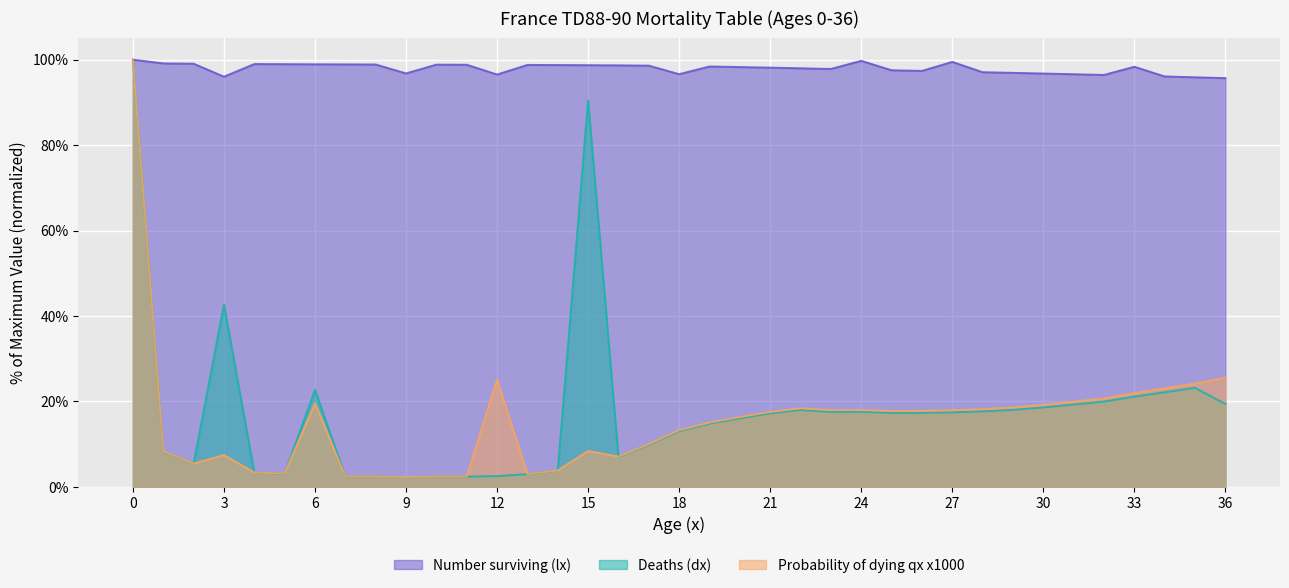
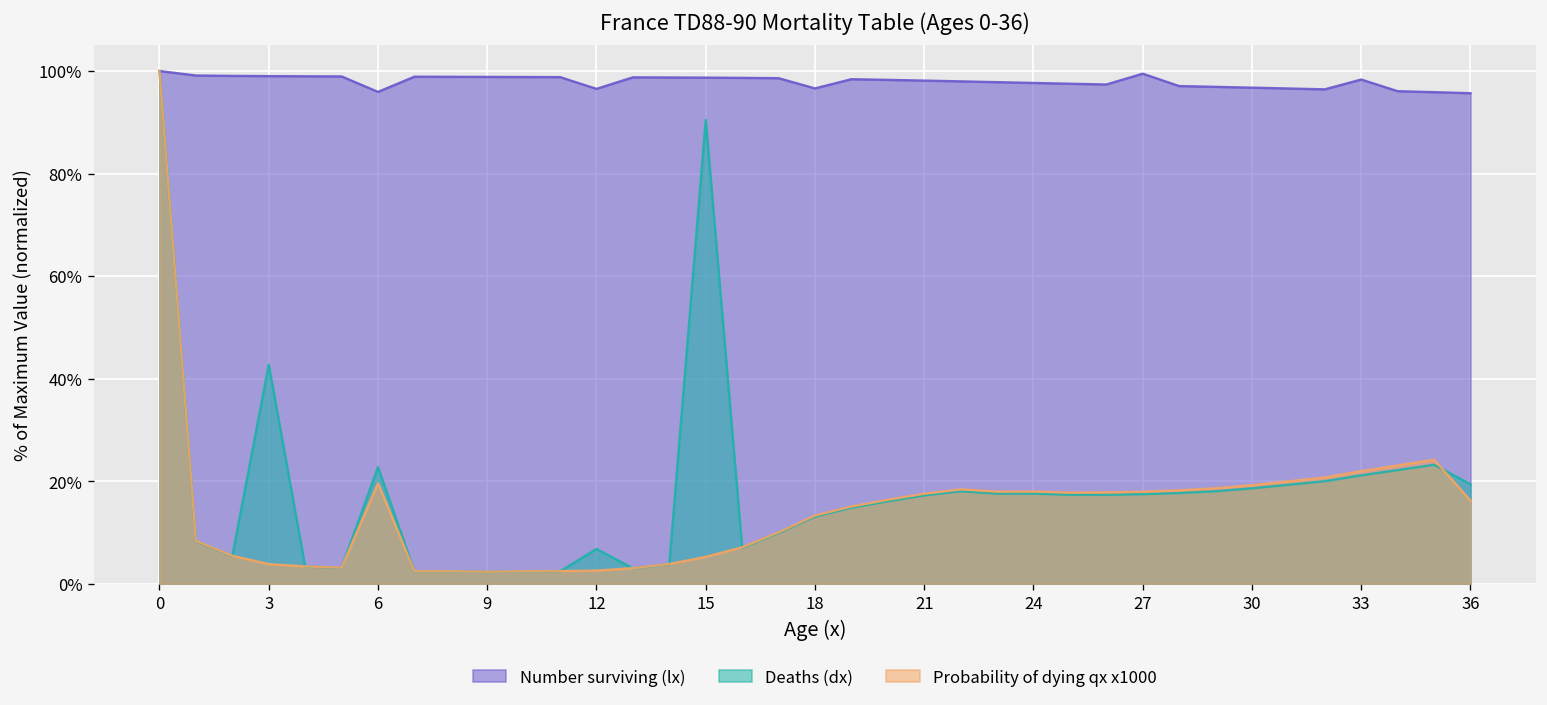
Number surviving (lx), 3: 96% -> 99%
Probability of dying qx x1000, 3: 7% -> 4%
Number surviving (lx), 6: 99% -> 96%
Number surviving (lx), 9: 97% -> 99%
Deaths (dx), 12: 3% -> 7%
Probability of dying qx x1000, 12: 25% -> 3%
Probability of dying qx x1000, 15: 8% -> 5%
Number surviving (lx), 24: 100% -> 98%
Probability of dying qx x1000, 36: 26% -> 16%
